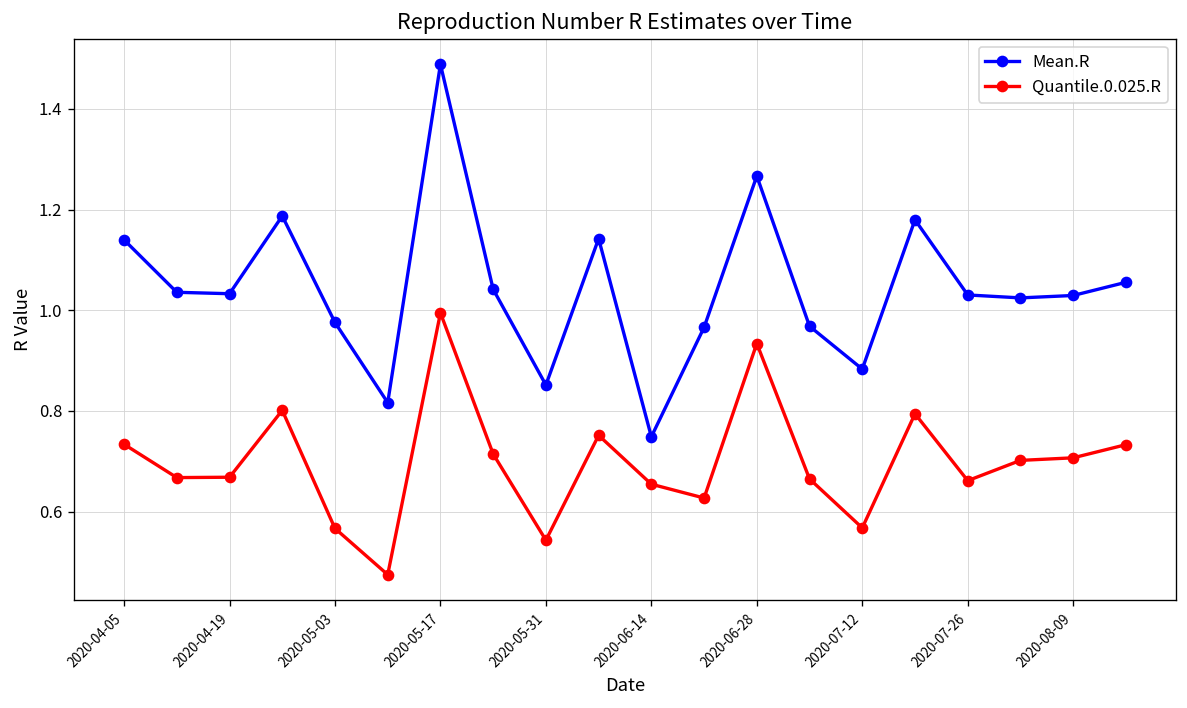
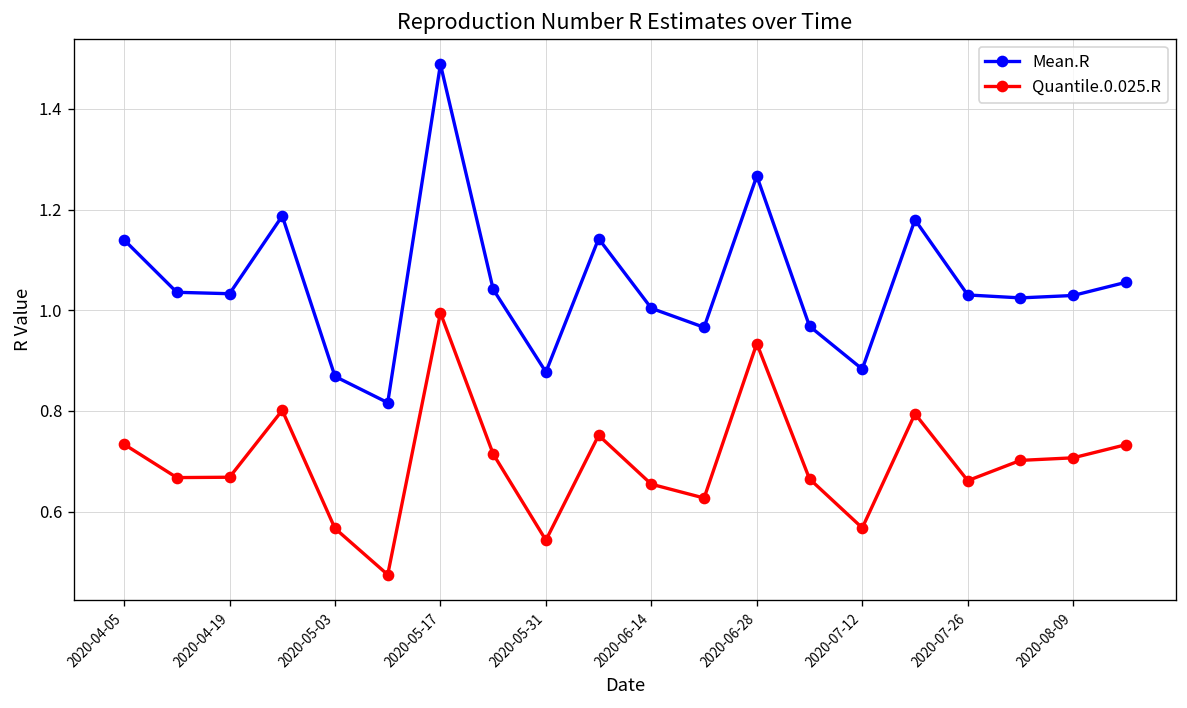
Mean.R, 2020-05-03: 0.98 -> 0.87
Mean.R, 2020-05-31: 0.85 -> 0.88
Mean.R, 2020-06-14: 0.75 -> 1.00
